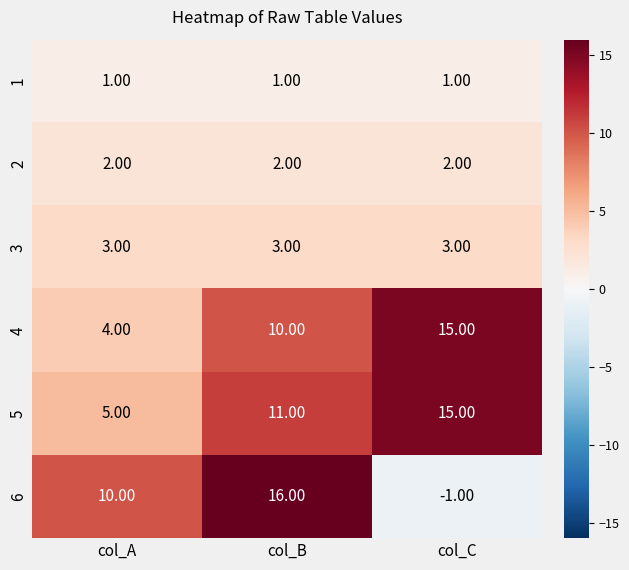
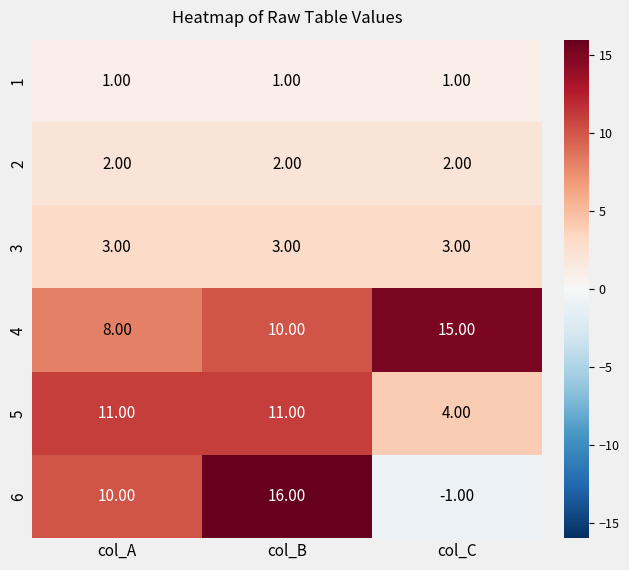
4, col_A: 4.00 -> 8.00
5, col_A: 5.00 -> 11.00
5, col_C: 15.00 -> 4.00
